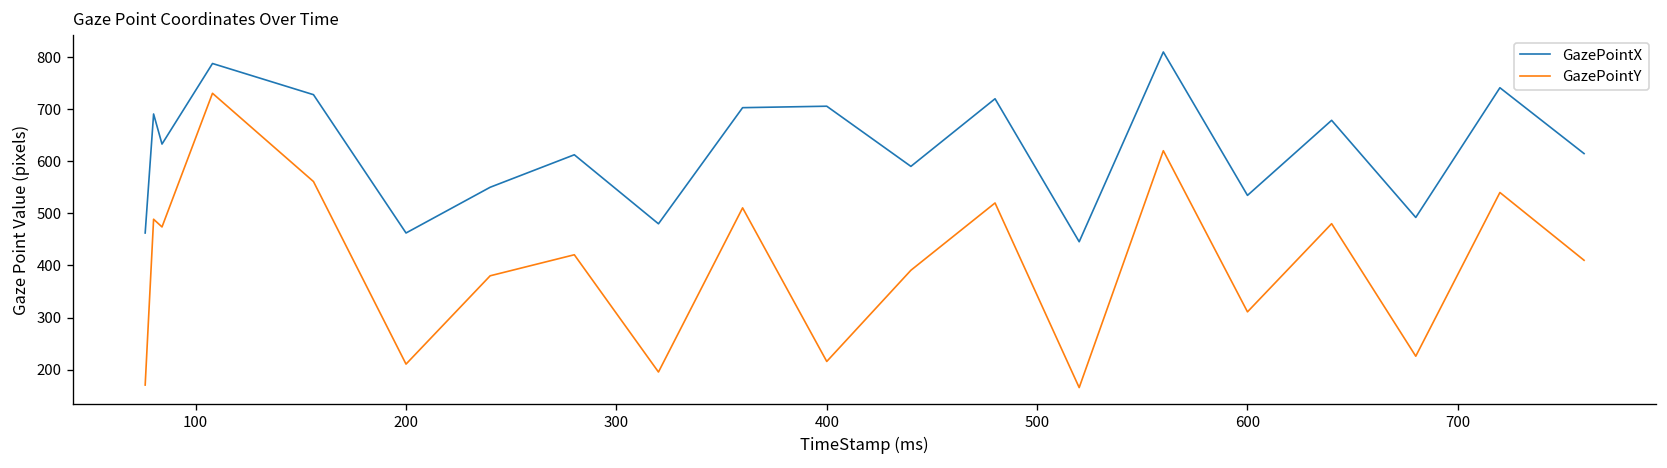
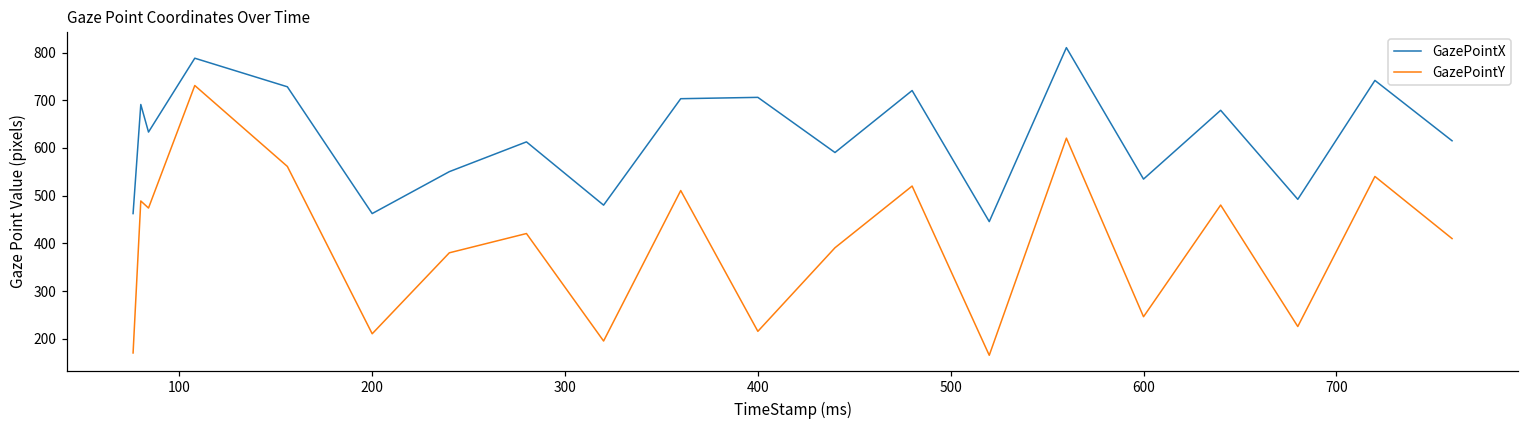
GazePointY, 600: 310 -> 250
